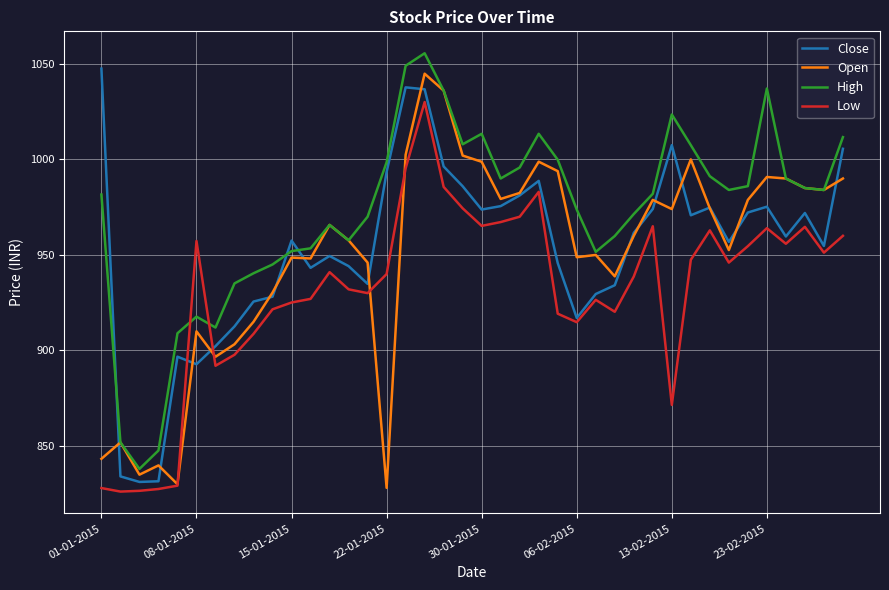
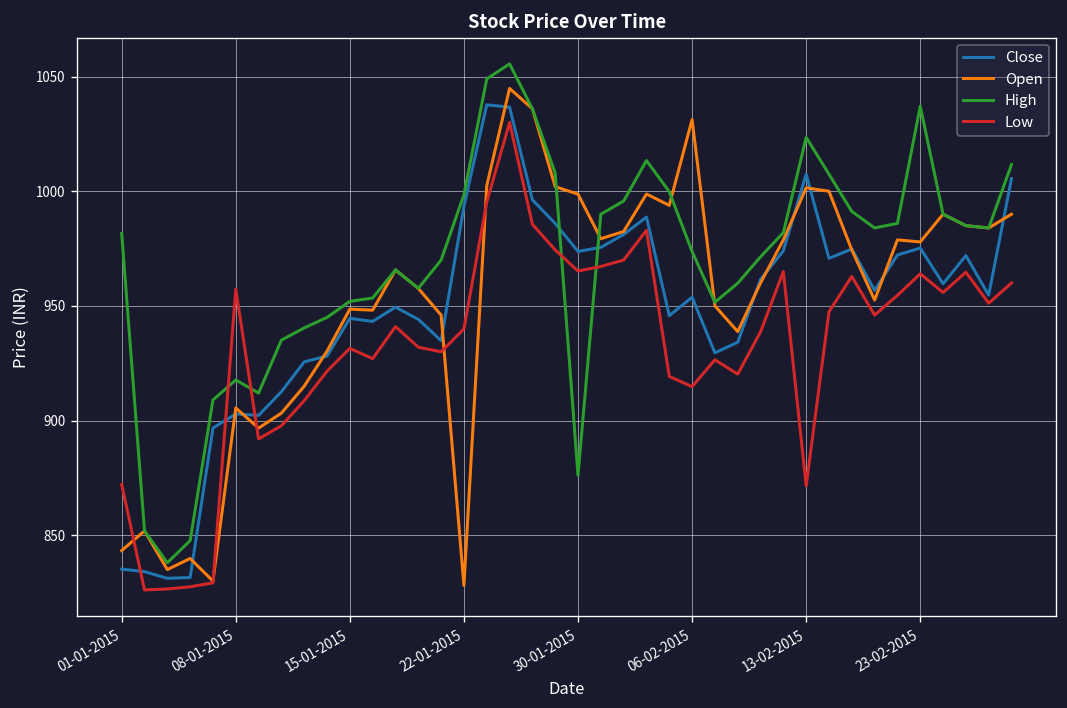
Close, 01-01-2015: 1048 -> 835
Low, 01-01-2015: 828 -> 872
Close, 08-01-2015: 893 -> 903
Open, 08-01-2015: 910 -> 906
Close, 15-01-2015: 958 -> 945
Low, 15-01-2015: 925 -> 932
High, 30-01-2015: 1013 -> 876
Close, 06-02-2015: 917 -> 954
Open, 06-02-2015: 949 -> 1031
Open, 13-02-2015: 974 -> 1002
Open, 23-02-2015: 991 -> 978
